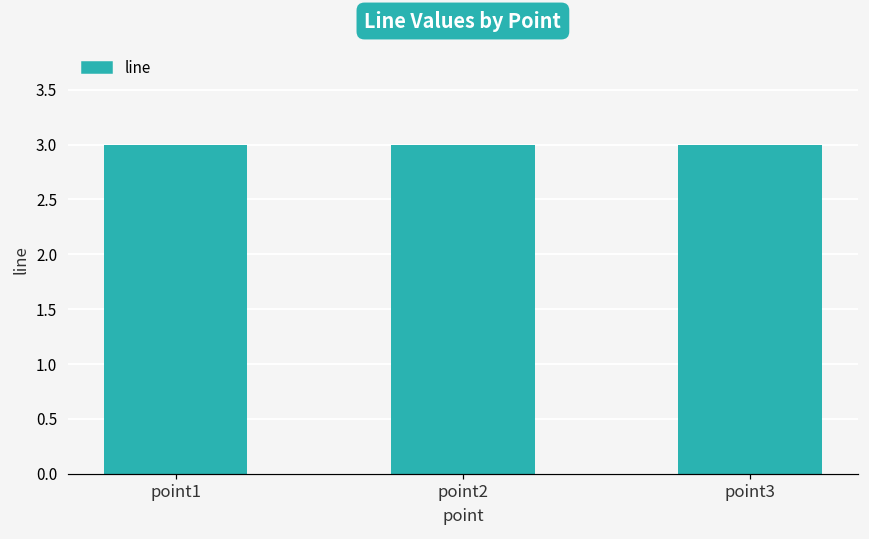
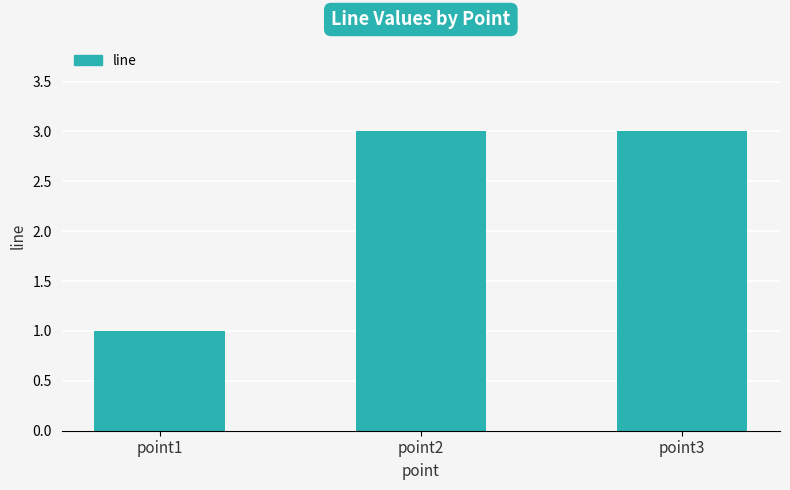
point1: 3 -> 1
